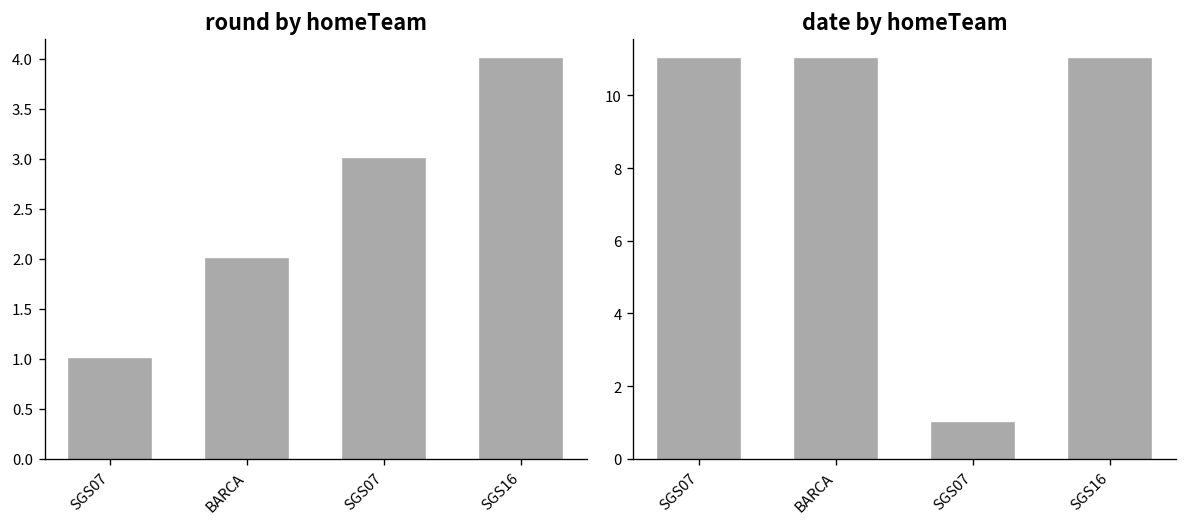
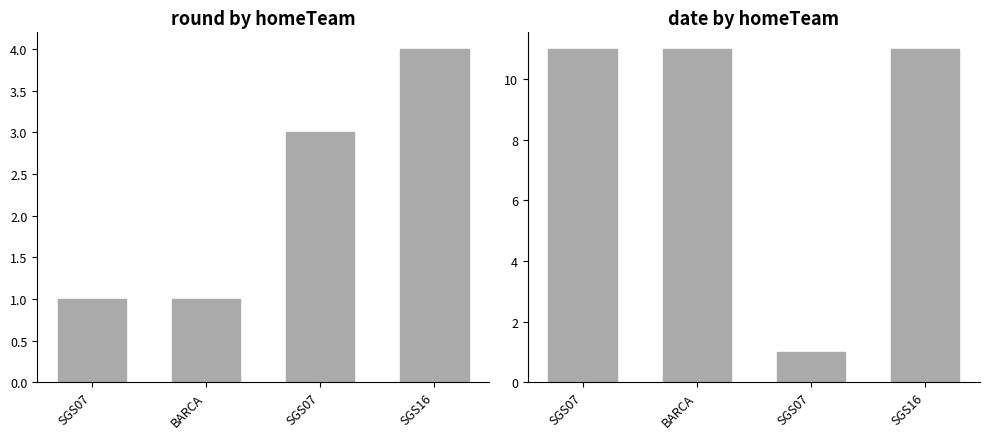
round by homeTeam, BARCA: 2 -> 1
